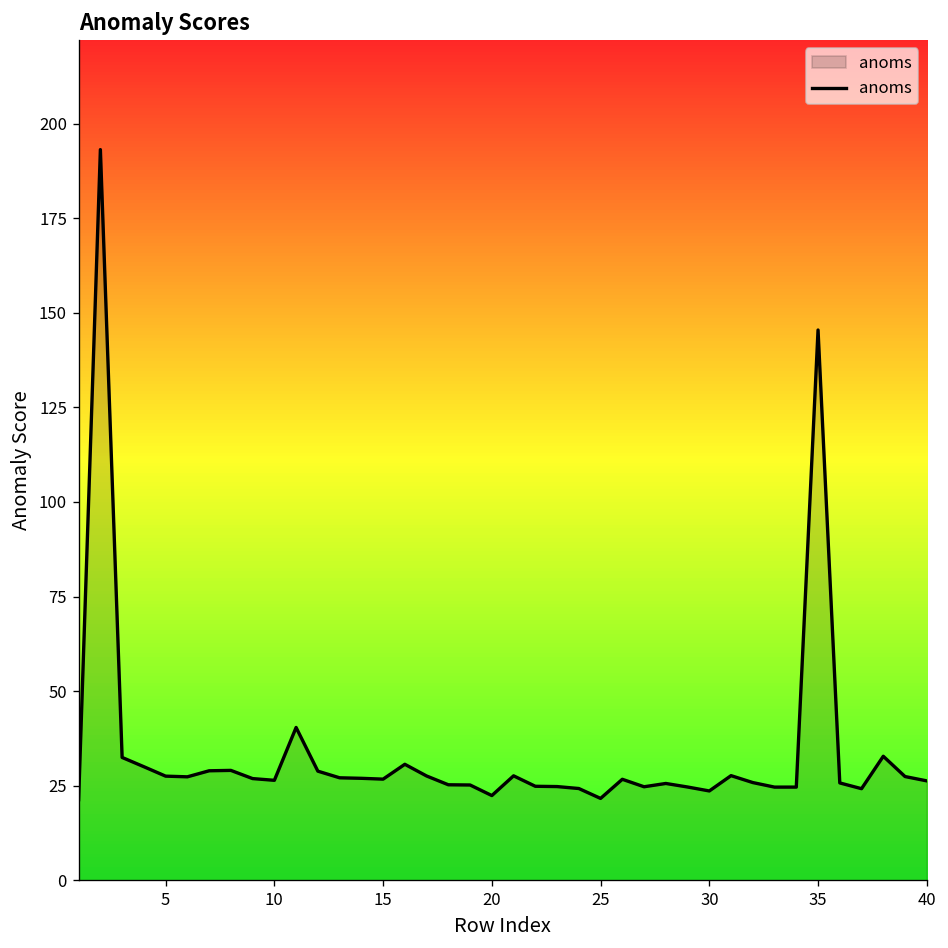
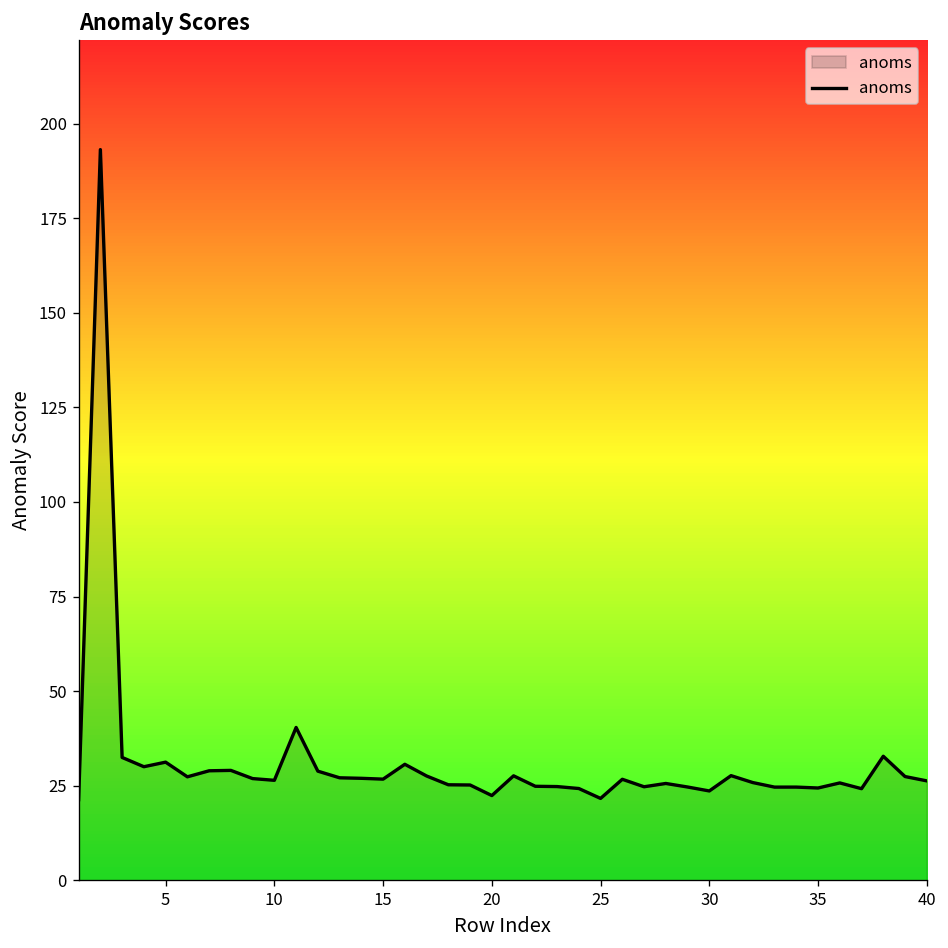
5: 28 -> 31
35: 145 -> 24
